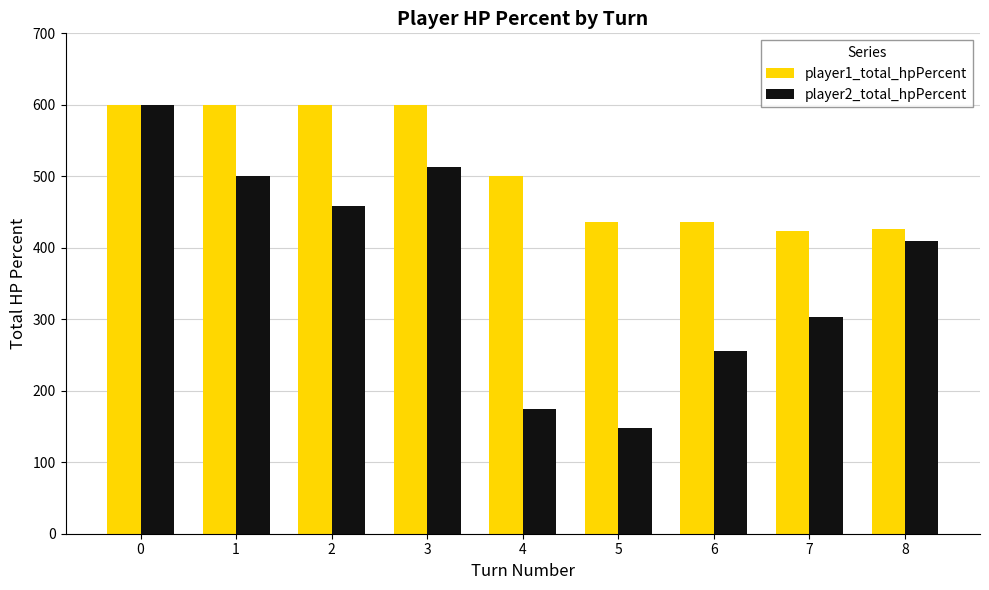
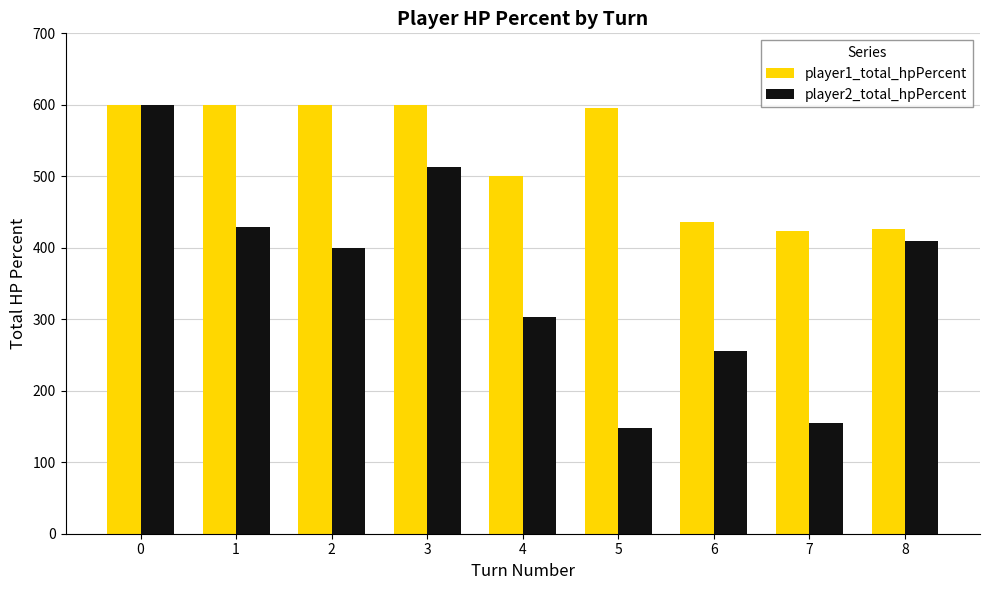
player2_total_hpPercent, 1: 500 -> 430
player2_total_hpPercent, 2: 460 -> 400
player2_total_hpPercent, 4: 170 -> 300
player1_total_hpPercent, 5: 440 -> 600
player2_total_hpPercent, 7: 300 -> 160
